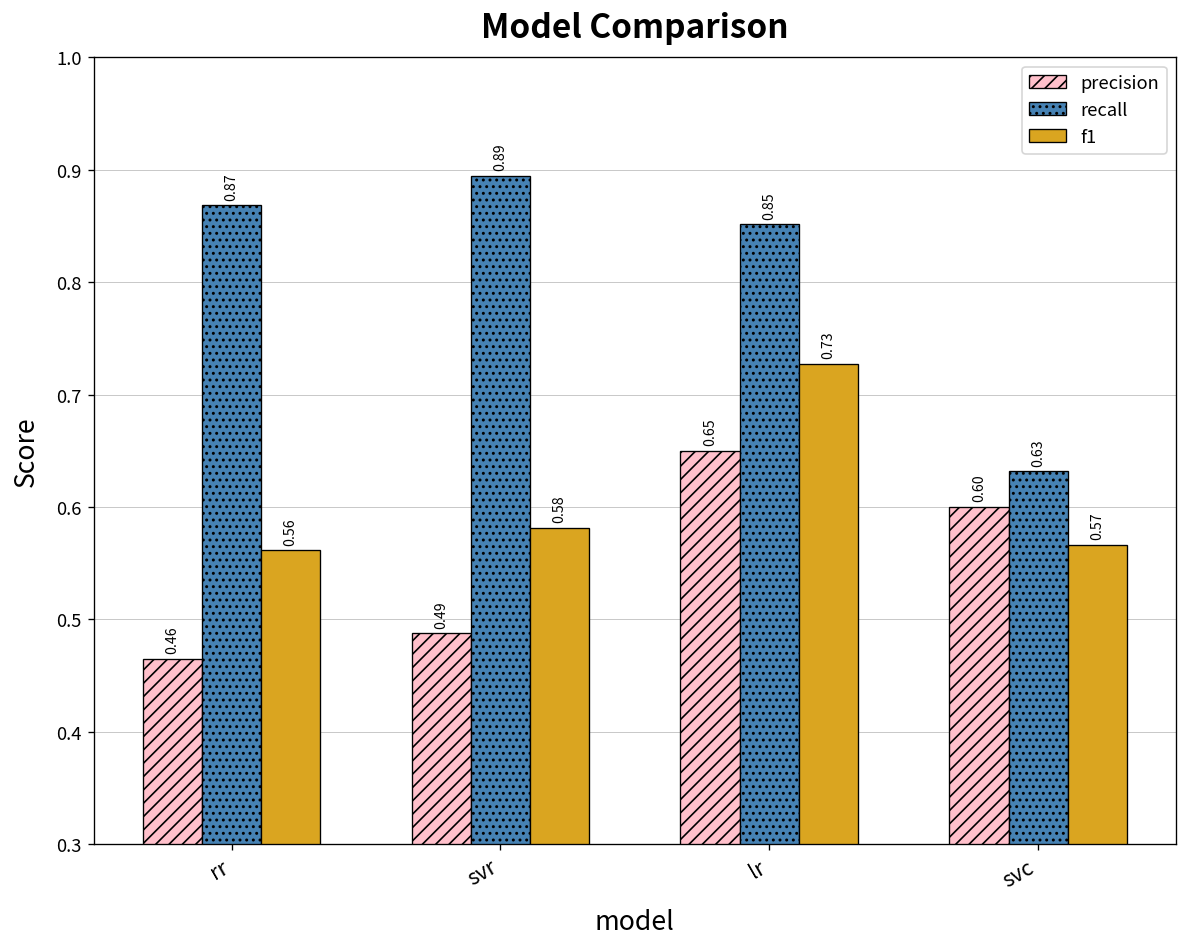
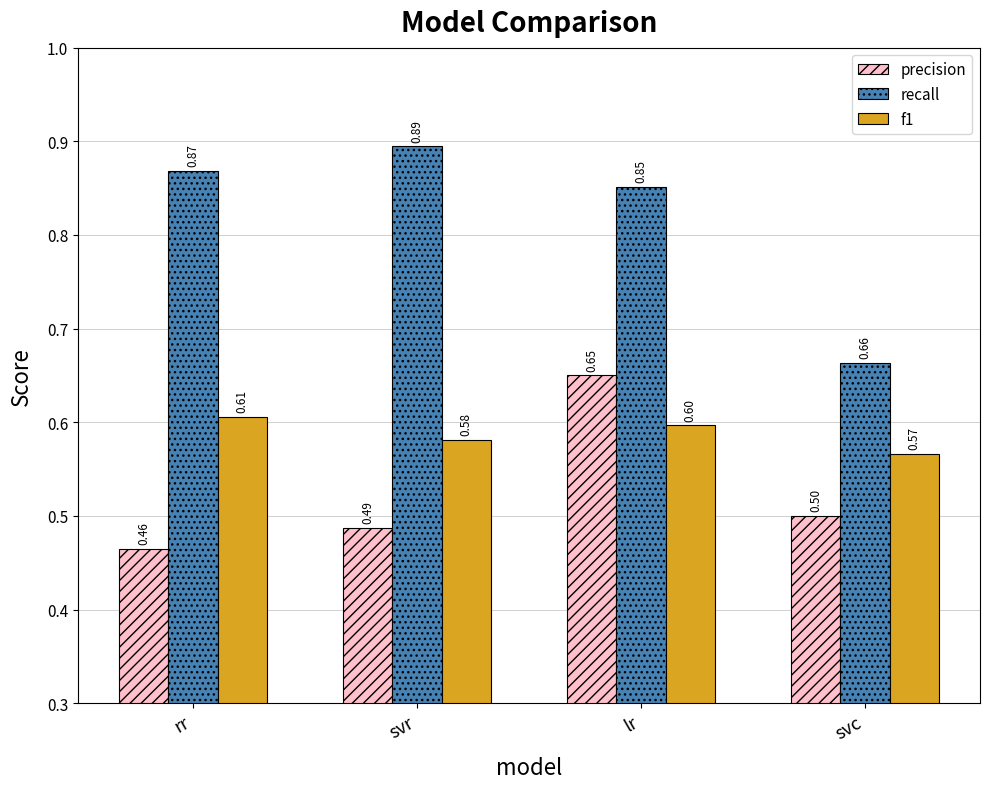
f1, rr: 0.56 -> 0.61
f1, lr: 0.73 -> 0.60
precision, svc: 0.60 -> 0.50
recall, svc: 0.63 -> 0.66
